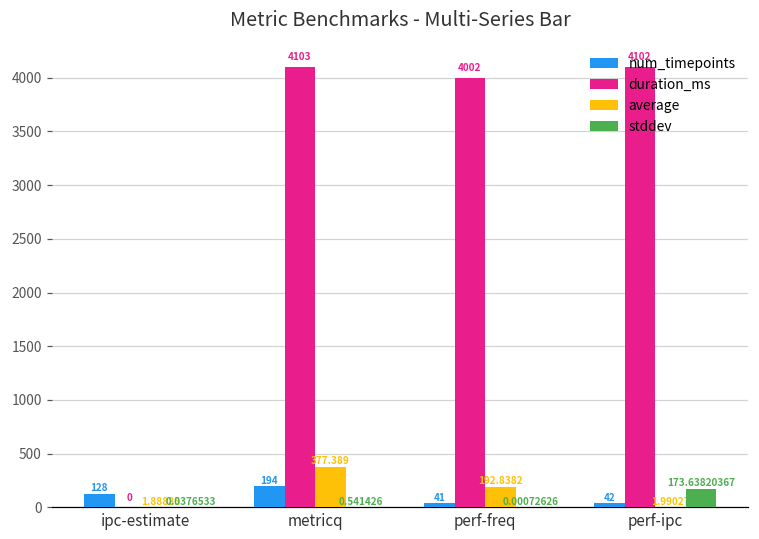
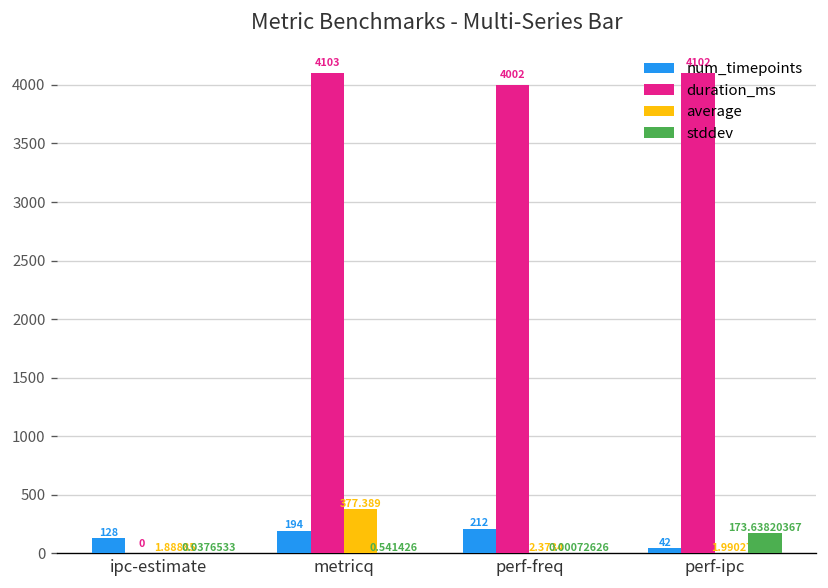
num_timepoints, perf-freq: 41 -> 212
average, perf-freq: 192.8382 -> 2.3734
